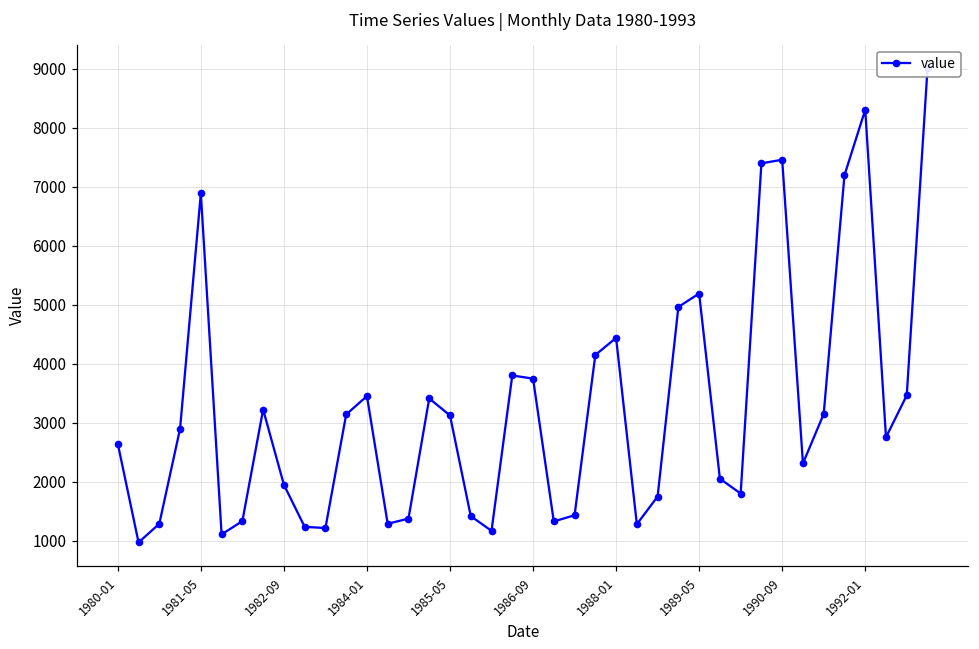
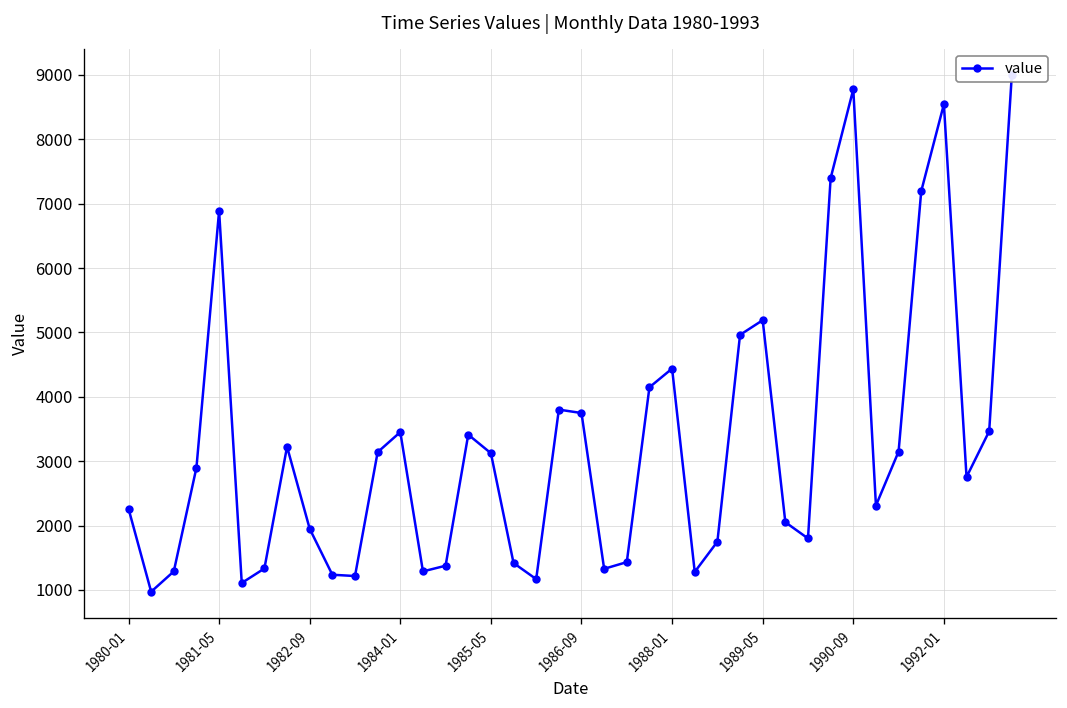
1980-01: 2600 -> 2300
1990-09: 7500 -> 8800
1992-01: 8300 -> 8500
